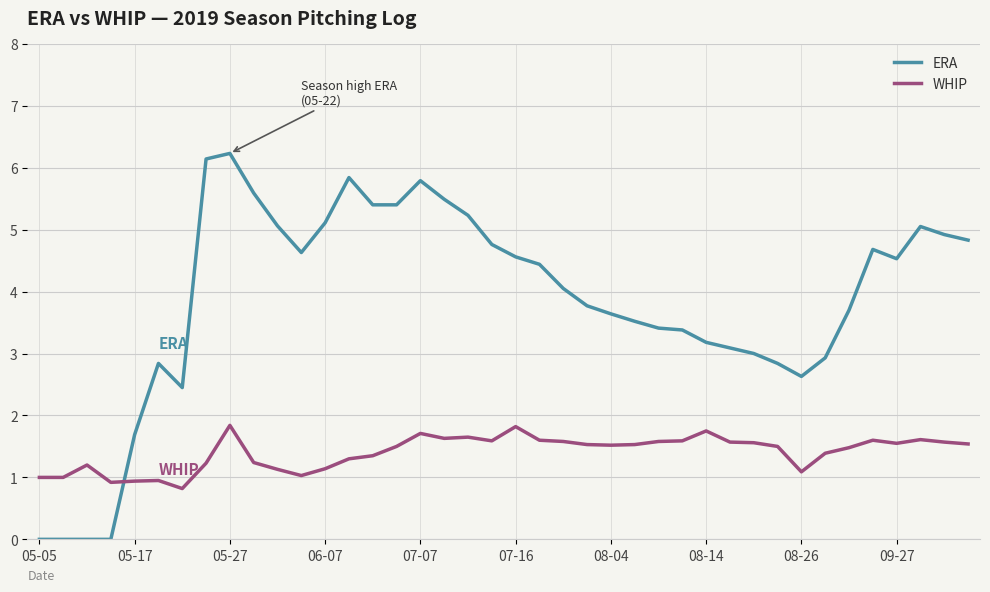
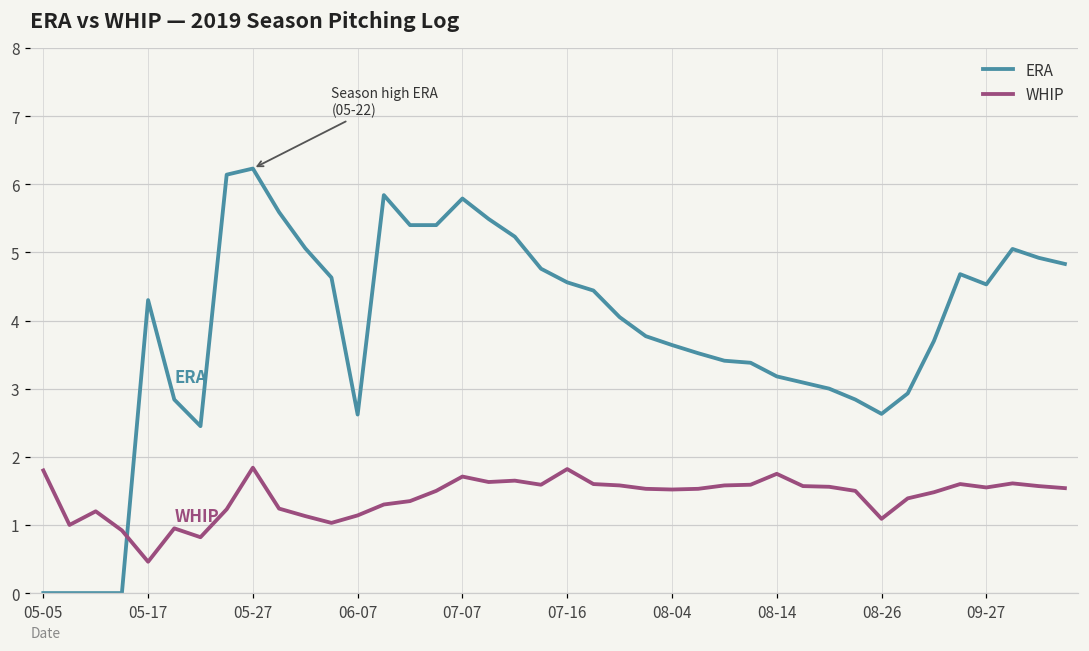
WHIP, 05-05: 1.0 -> 1.8
ERA, 05-17: 1.7 -> 4.3
WHIP, 05-17: 0.9 -> 0.5
ERA, 06-07: 5.1 -> 2.6
